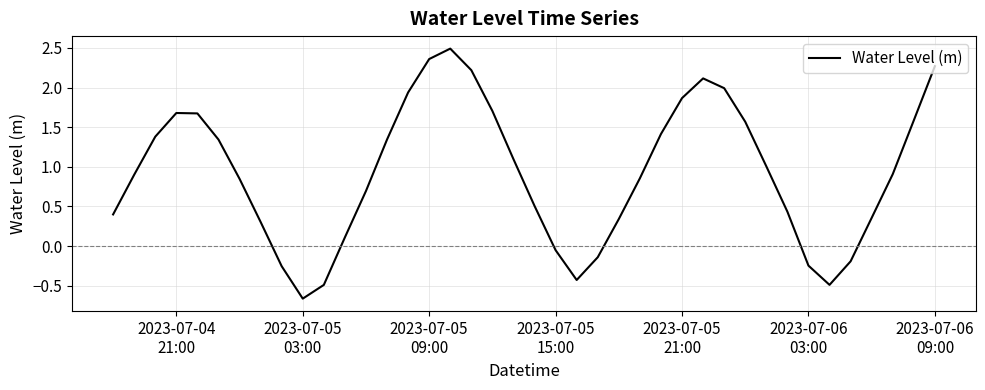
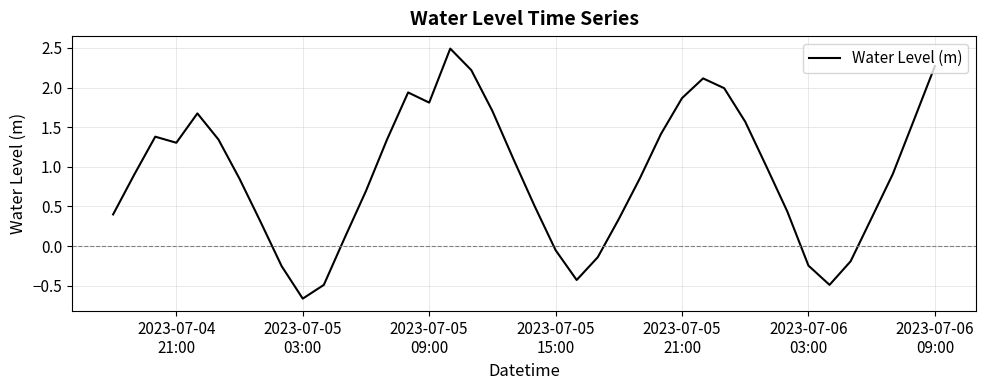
2023-07-04 21:00: 1.7 -> 1.3
2023-07-05 09:00: 2.4 -> 1.8
